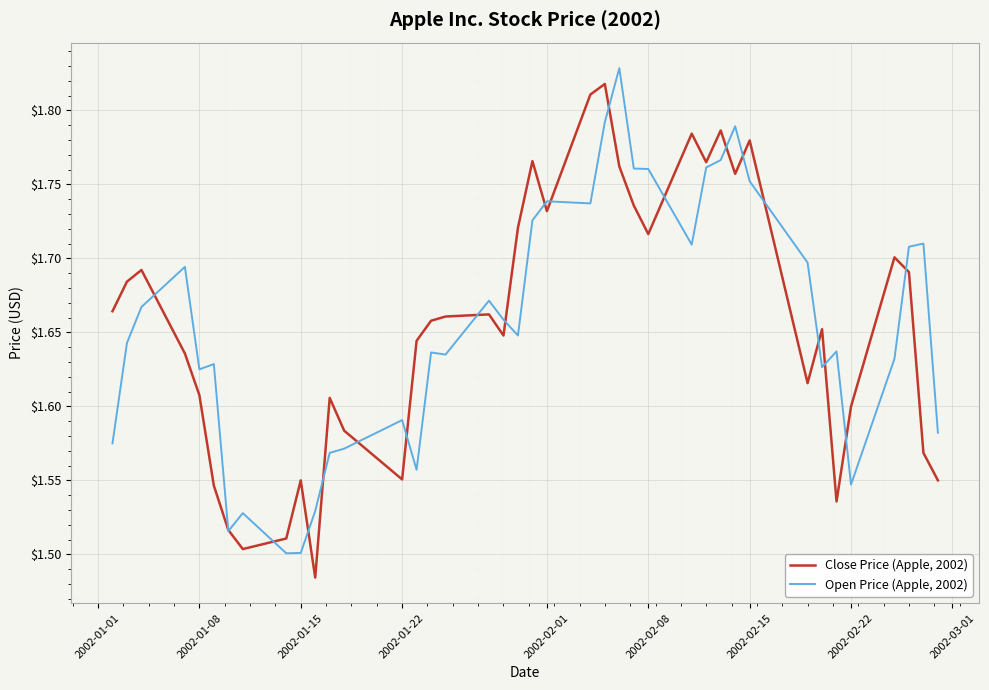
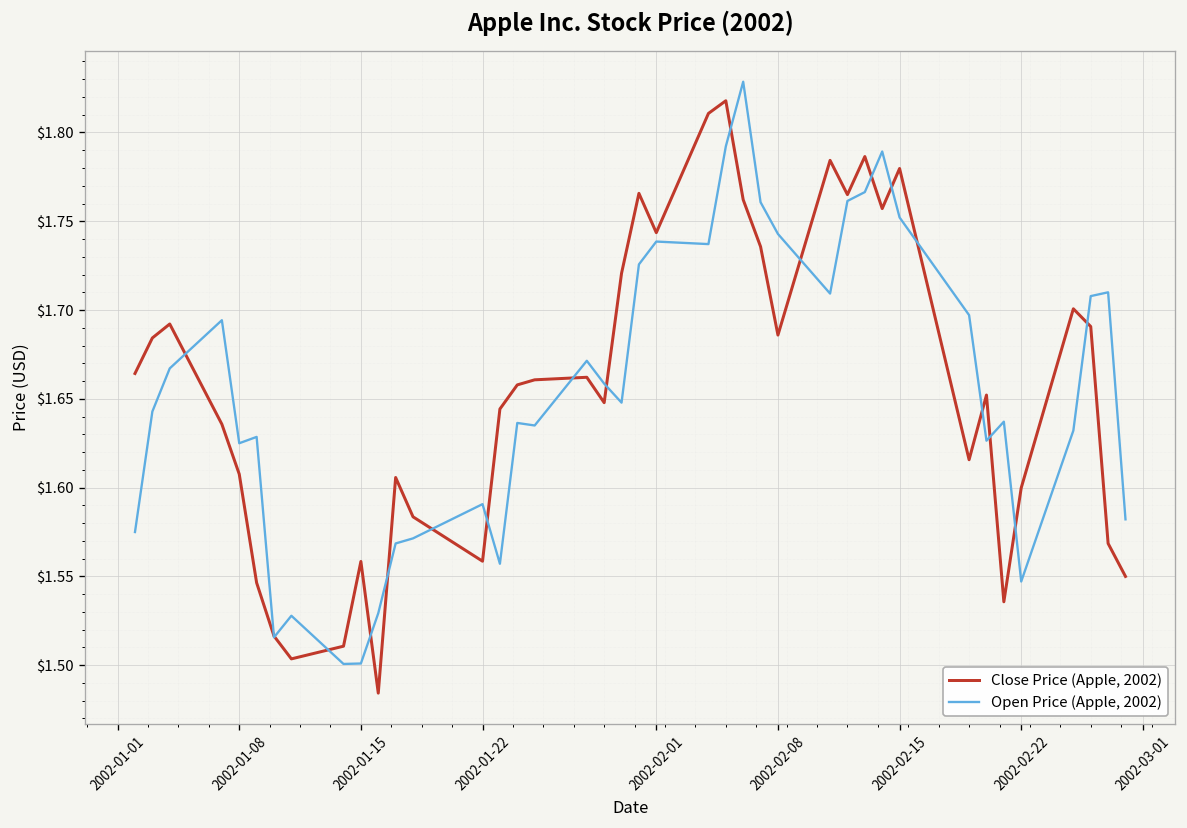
Close Price (Apple, 2002), 2002-01-15: $1.550 -> $1.558
Close Price (Apple, 2002), 2002-01-22: $1.551 -> $1.559
Close Price (Apple, 2002), 2002-02-01: $1.732 -> $1.744
Close Price (Apple, 2002), 2002-02-08: $1.716 -> $1.686
Open Price (Apple, 2002), 2002-02-08: $1.760 -> $1.743
